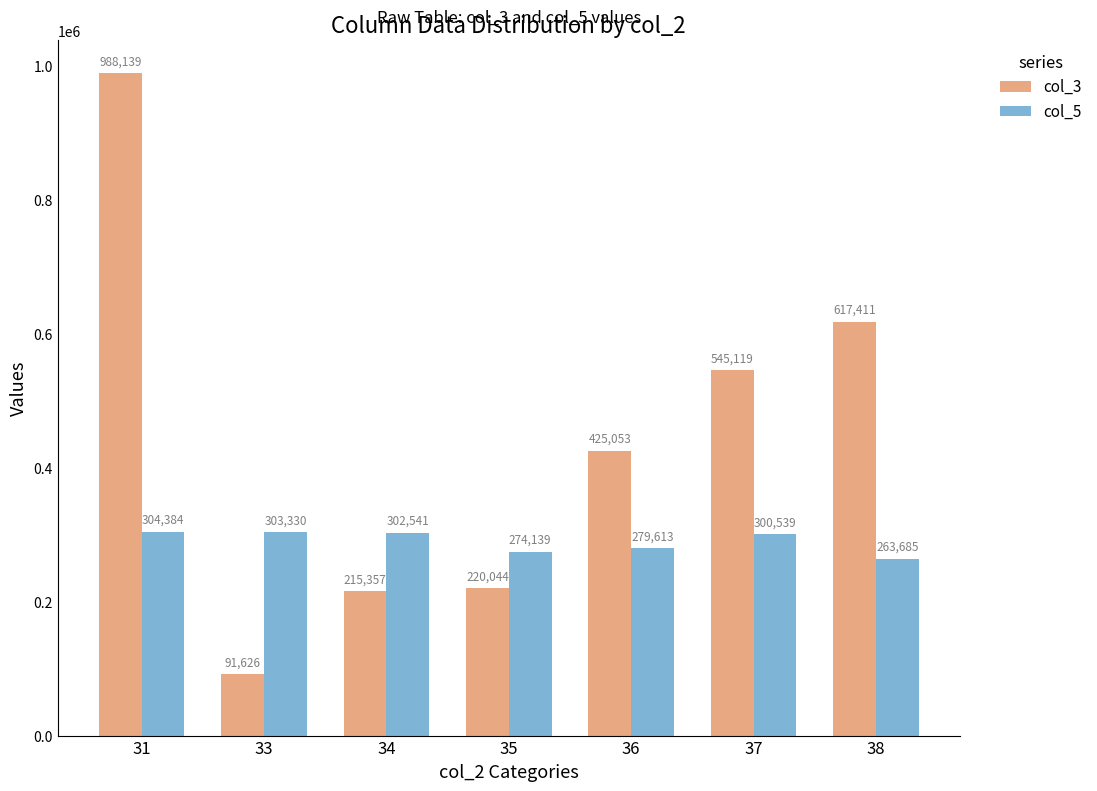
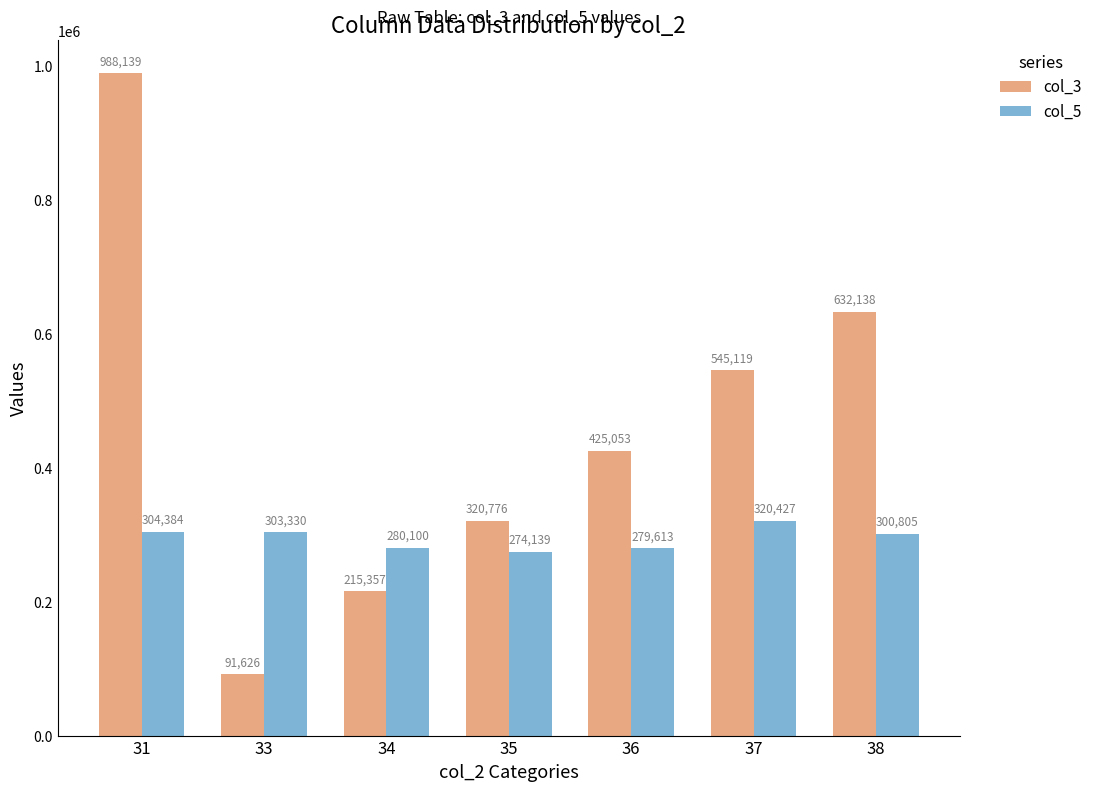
col_5, 34: 302,541 -> 280,100
col_3, 35: 220,044 -> 320,776
col_5, 37: 300,539 -> 320,427
col_3, 38: 617,411 -> 632,138
col_5, 38: 263,685 -> 300,805
